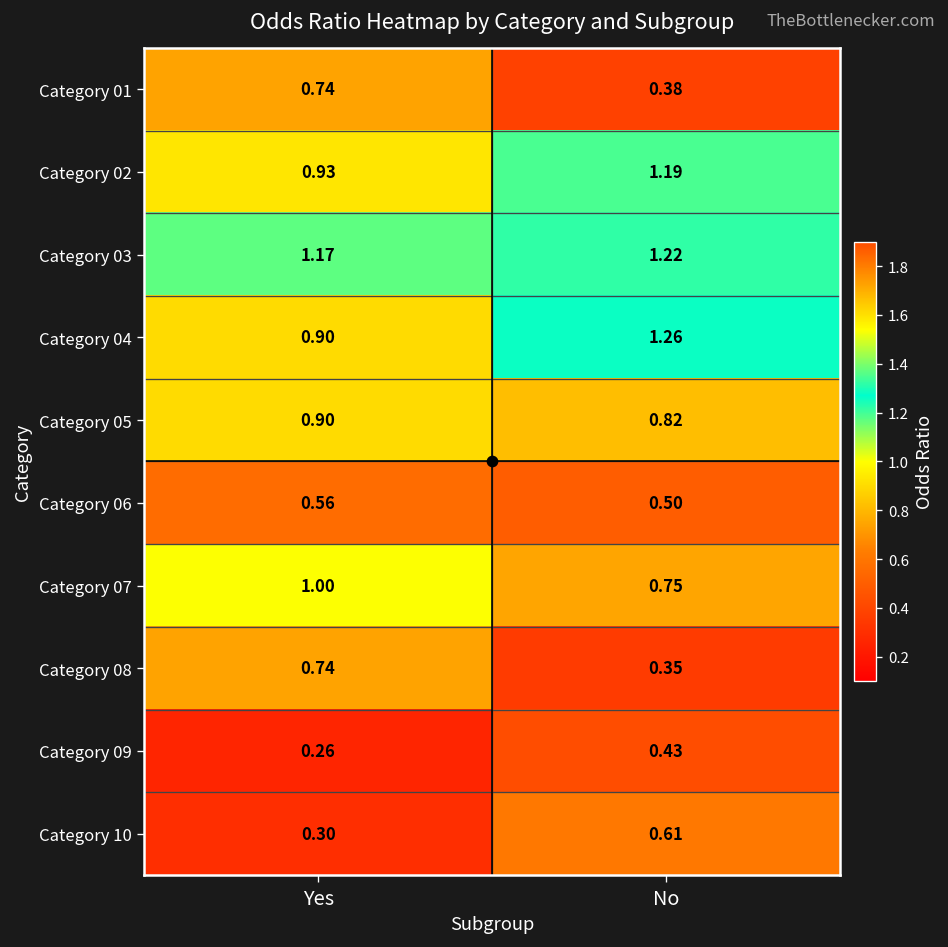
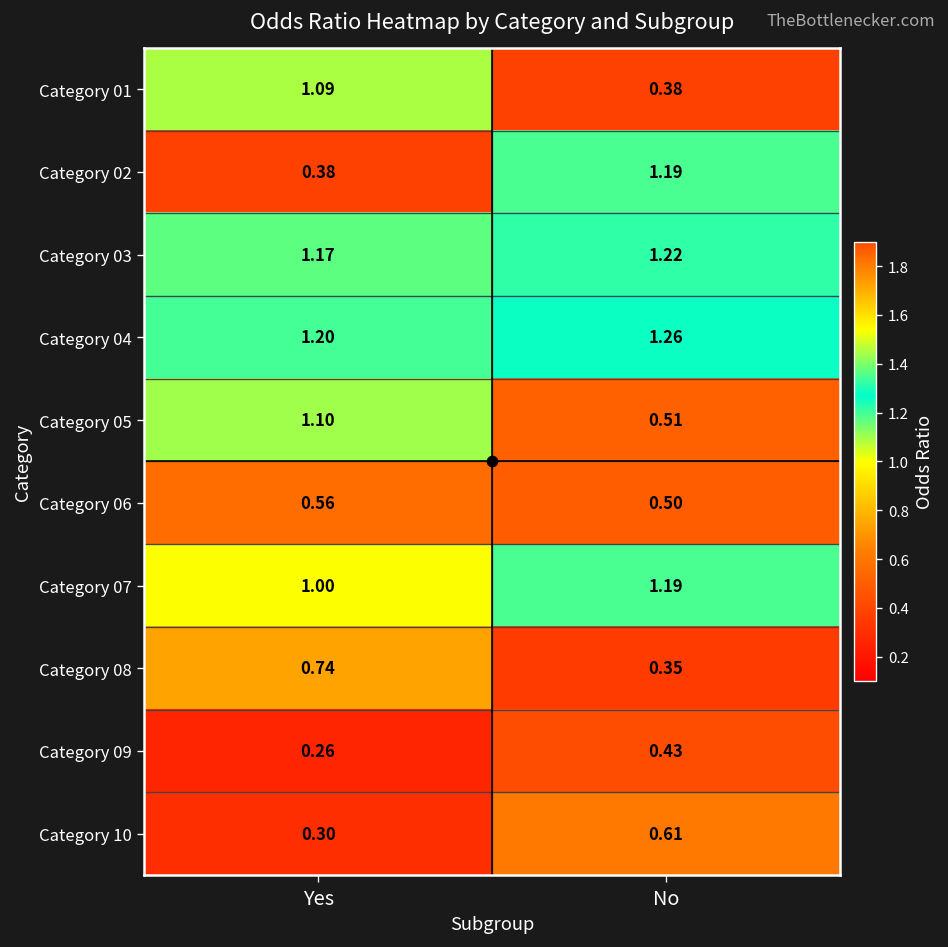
Category 01, Yes: 0.74 -> 1.09
Category 02, Yes: 0.93 -> 0.38
Category 04, Yes: 0.90 -> 1.20
Category 05, Yes: 0.90 -> 1.10
Category 05, No: 0.82 -> 0.51
Category 07, No: 0.75 -> 1.19
